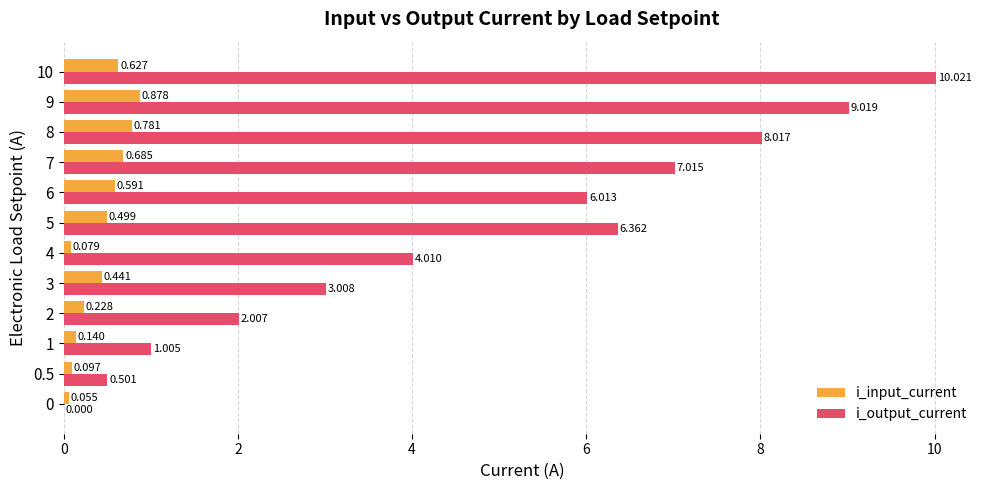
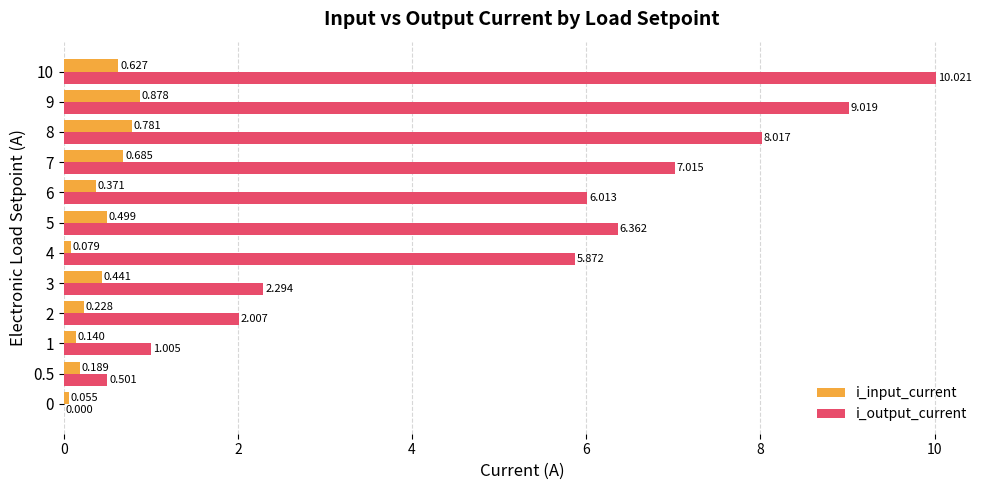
i_input_current, 6: 0.591 -> 0.371
i_output_current, 4: 4.010 -> 5.872
i_output_current, 3: 3.008 -> 2.294
i_input_current, 0.5: 0.097 -> 0.189
